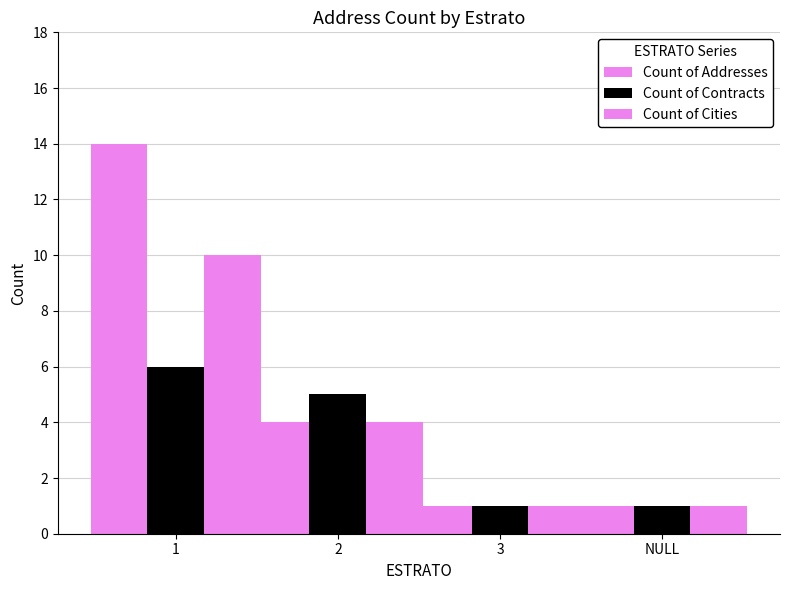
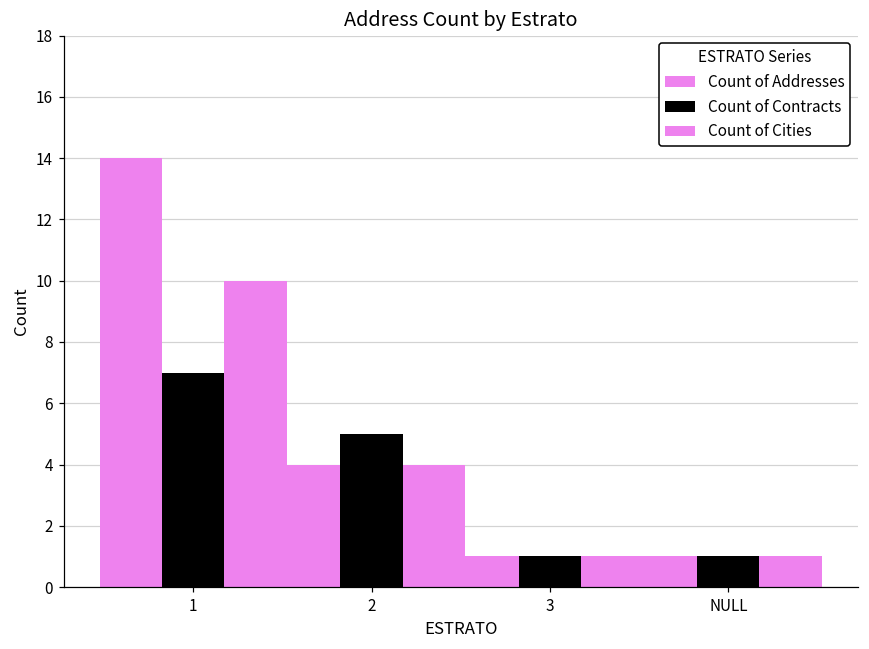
Count of Contracts, 1: 6 -> 7
